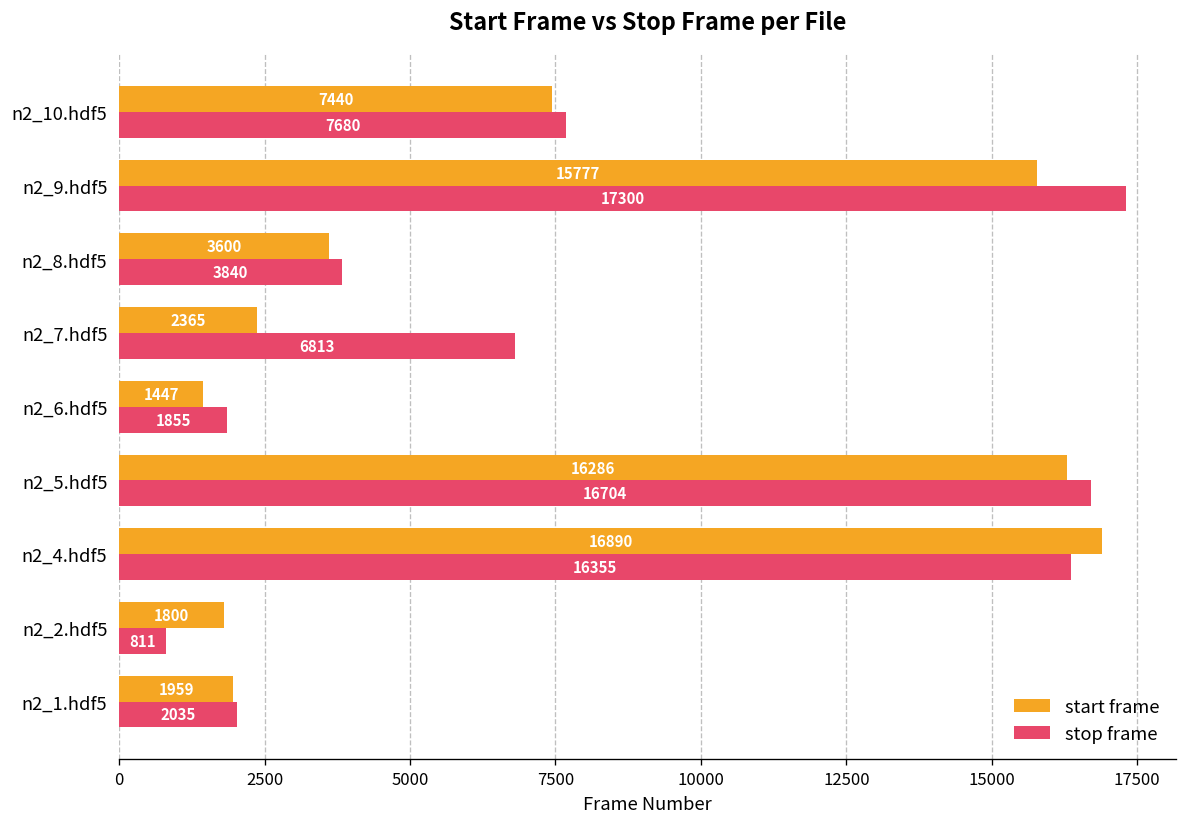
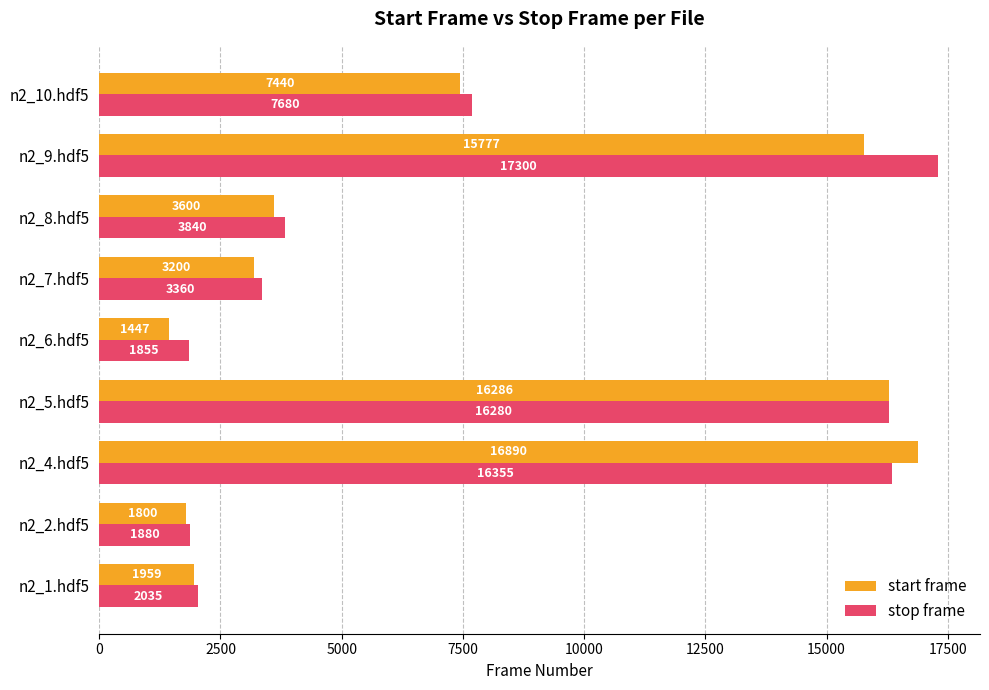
start frame, n2_7.hdf5: 2365 -> 3200
stop frame, n2_7.hdf5: 6813 -> 3360
stop frame, n2_5.hdf5: 16704 -> 16280
stop frame, n2_2.hdf5: 811 -> 1880
